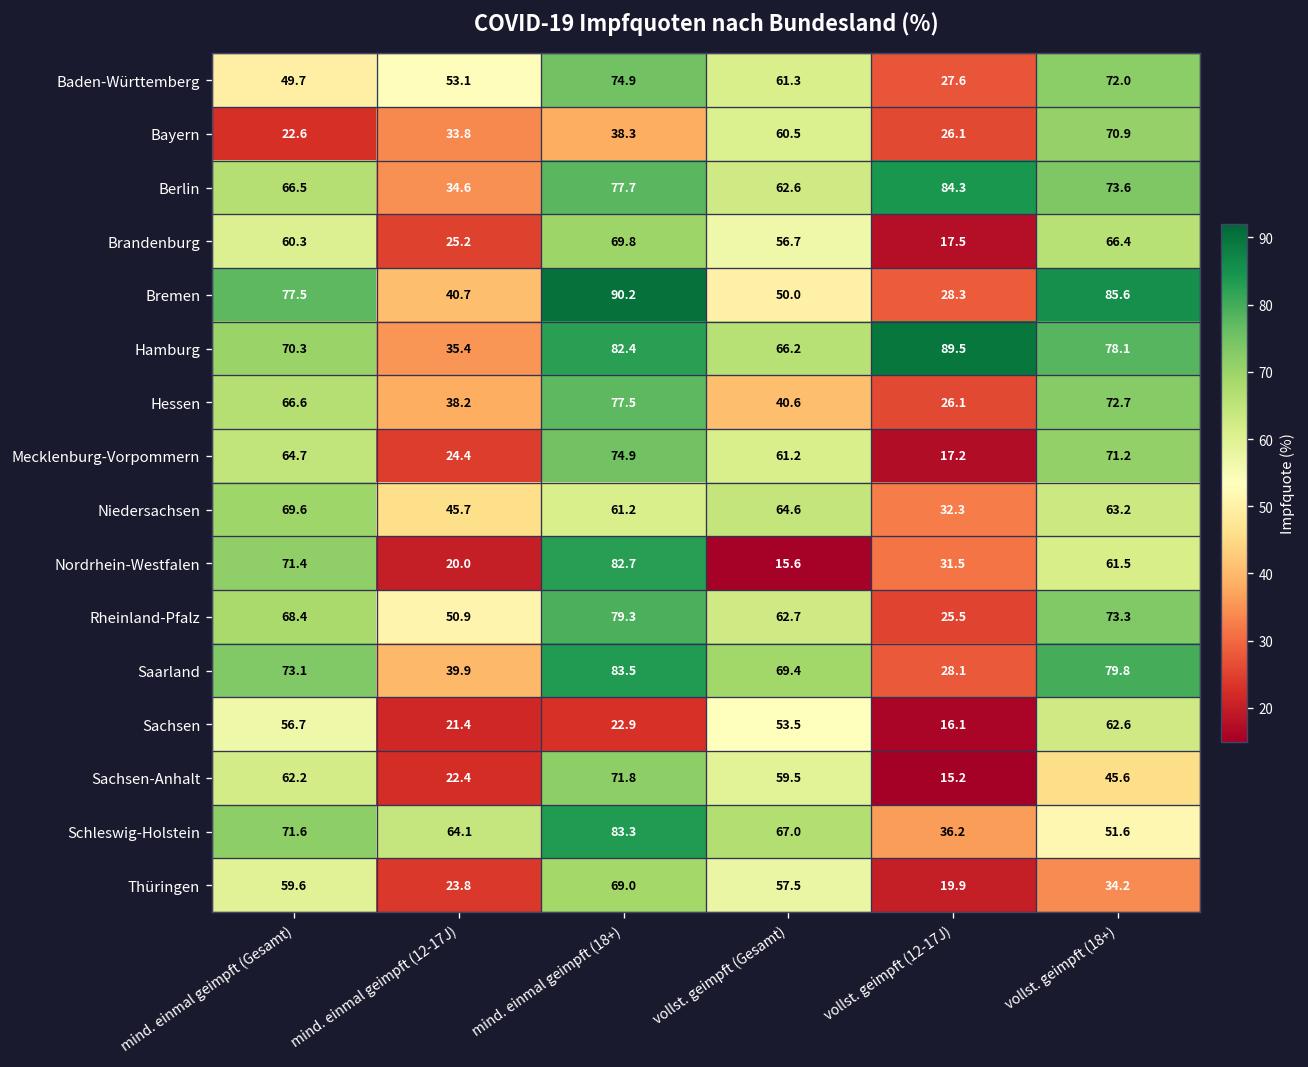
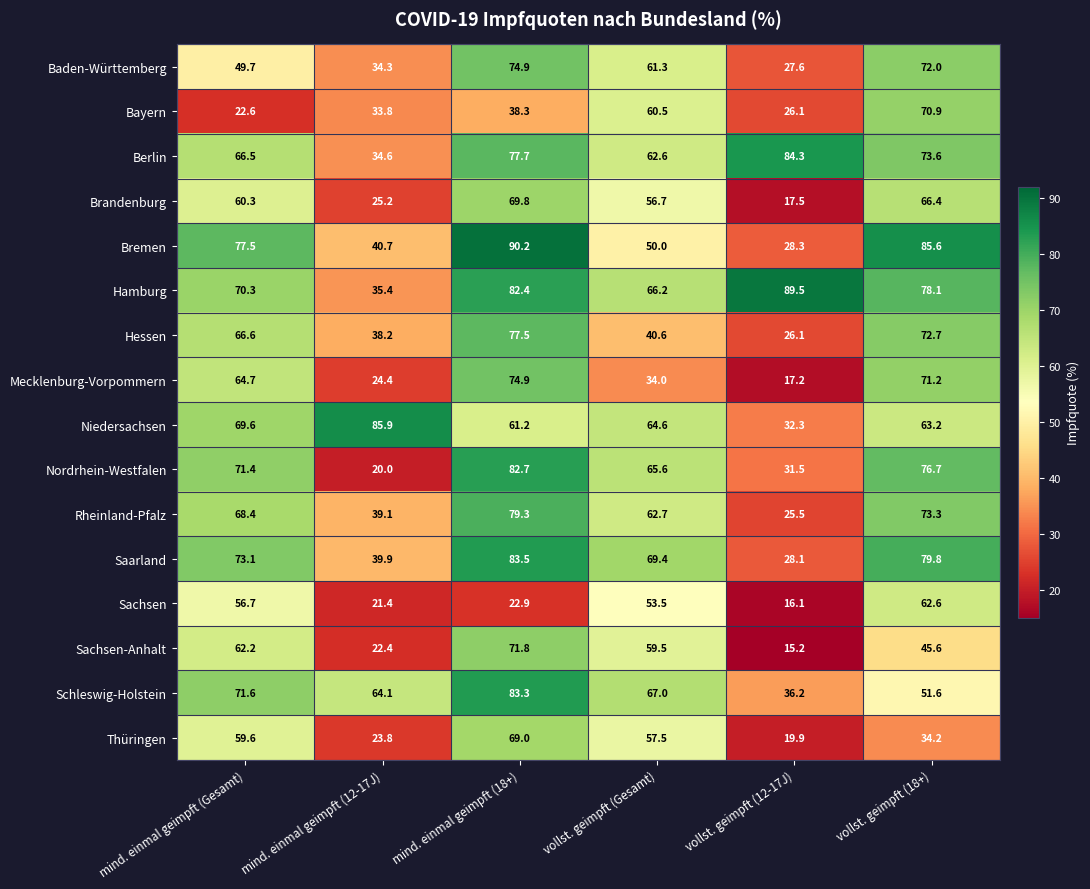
Baden-Württemberg, mind. einmal geimpft (12-17J): 53.1 -> 34.3
Mecklenburg-Vorpommern, vollst. geimpft (Gesamt): 61.2 -> 34.0
Niedersachsen, mind. einmal geimpft (12-17J): 45.7 -> 85.9
Nordrhein-Westfalen, vollst. geimpft (Gesamt): 15.6 -> 65.6
Nordrhein-Westfalen, vollst. geimpft (18+): 61.5 -> 76.7
Rheinland-Pfalz, mind. einmal geimpft (12-17J): 50.9 -> 39.1
